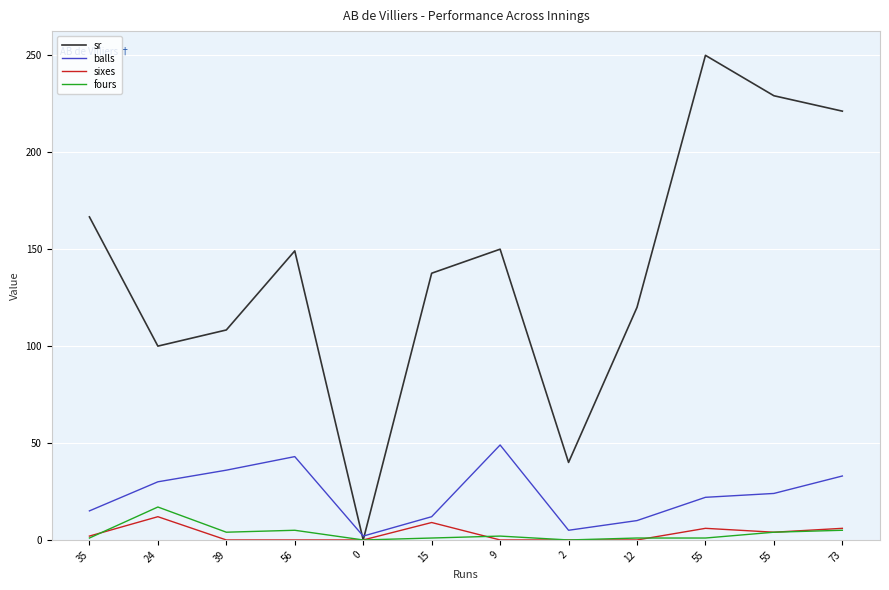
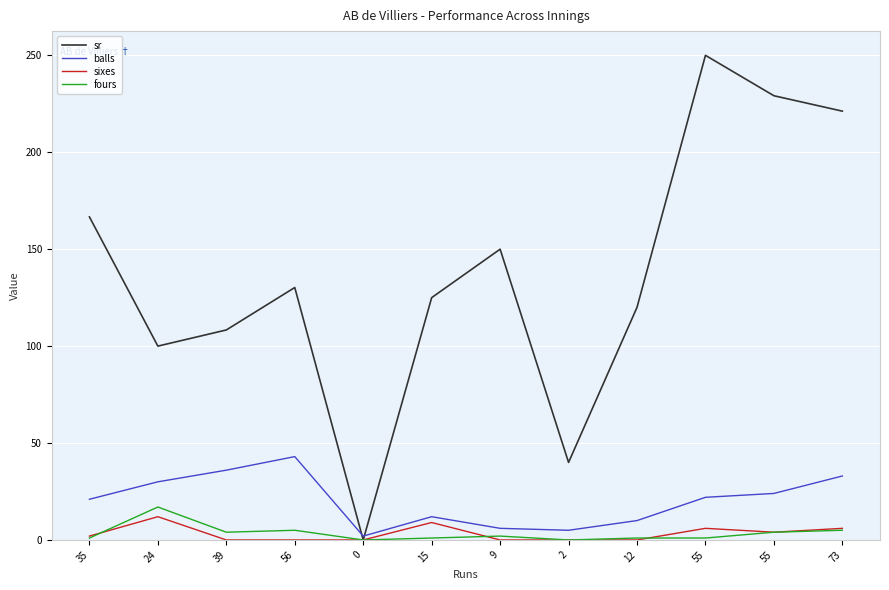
balls, 35: 15 -> 21
sr, 56: 149 -> 130
sr, 15: 138 -> 125
balls, 9: 49 -> 6
